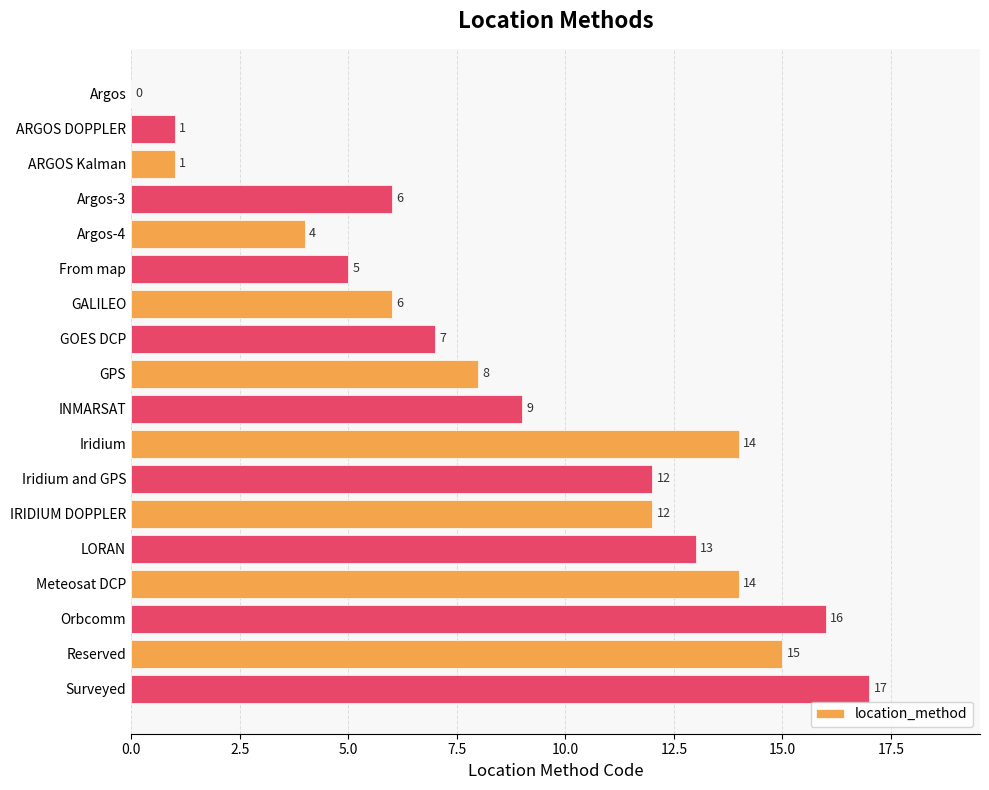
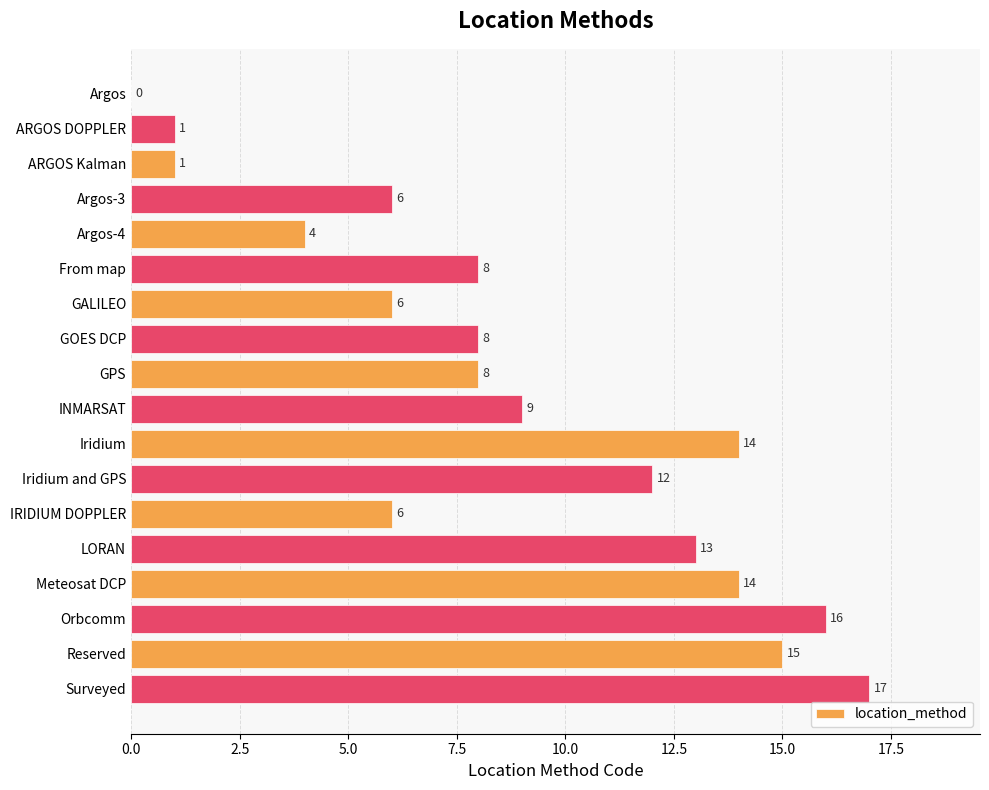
From map: 5 -> 8
GOES DCP: 7 -> 8
IRIDIUM DOPPLER: 12 -> 6
